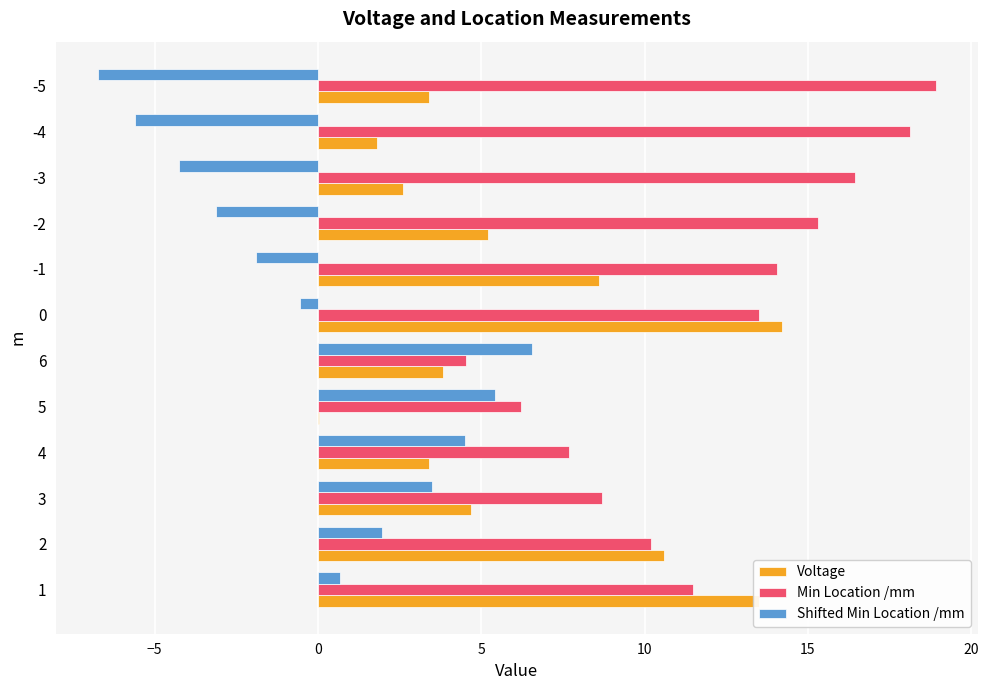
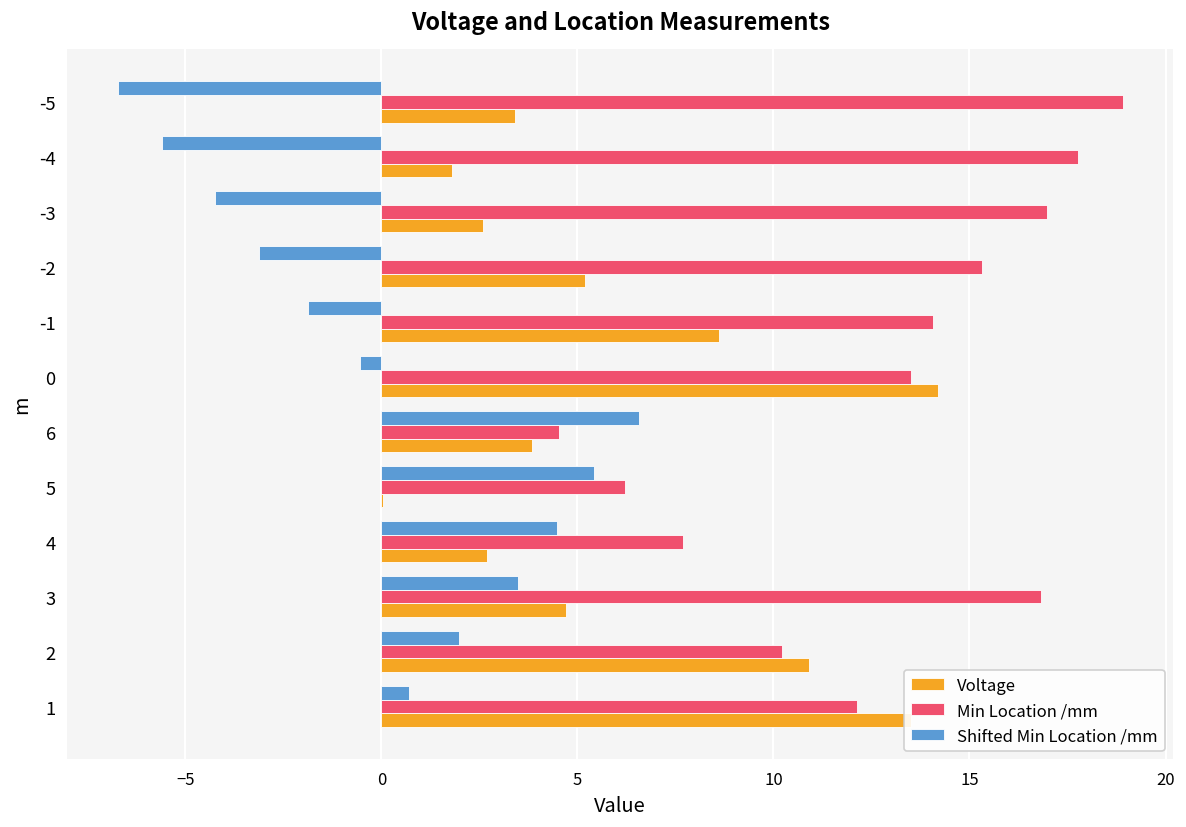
Min Location /mm, -4: 18.1 -> 17.8
Min Location /mm, -3: 16.4 -> 17.0
Voltage, 4: 3.4 -> 2.7
Min Location /mm, 3: 8.7 -> 16.8
Voltage, 2: 10.6 -> 10.9
Min Location /mm, 1: 11.5 -> 12.1
